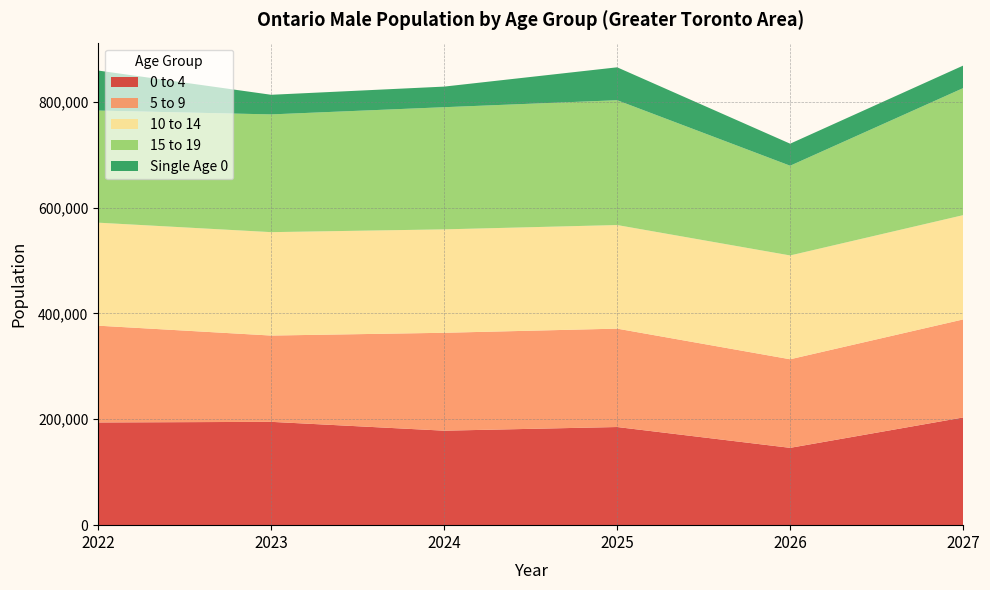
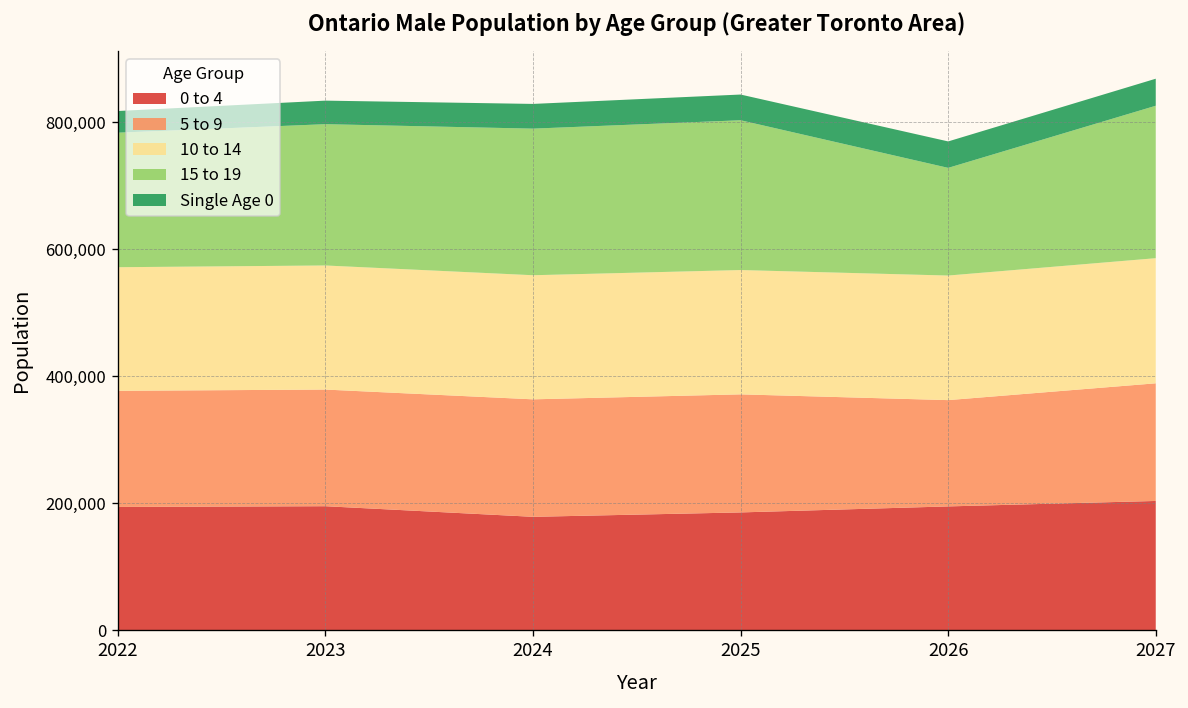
Single Age 0, 2022: 80,000 -> 30,000
5 to 9, 2023: 160,000 -> 180,000
Single Age 0, 2025: 60,000 -> 40,000
0 to 4, 2026: 150,000 -> 190,000
